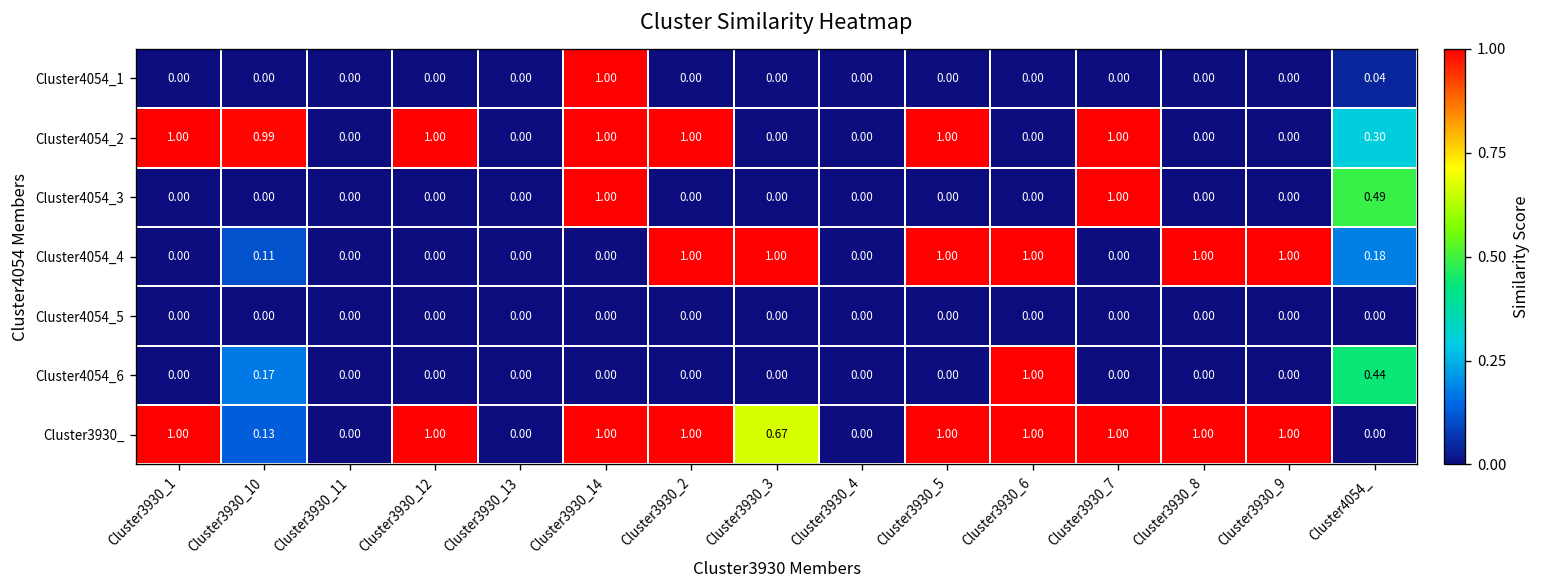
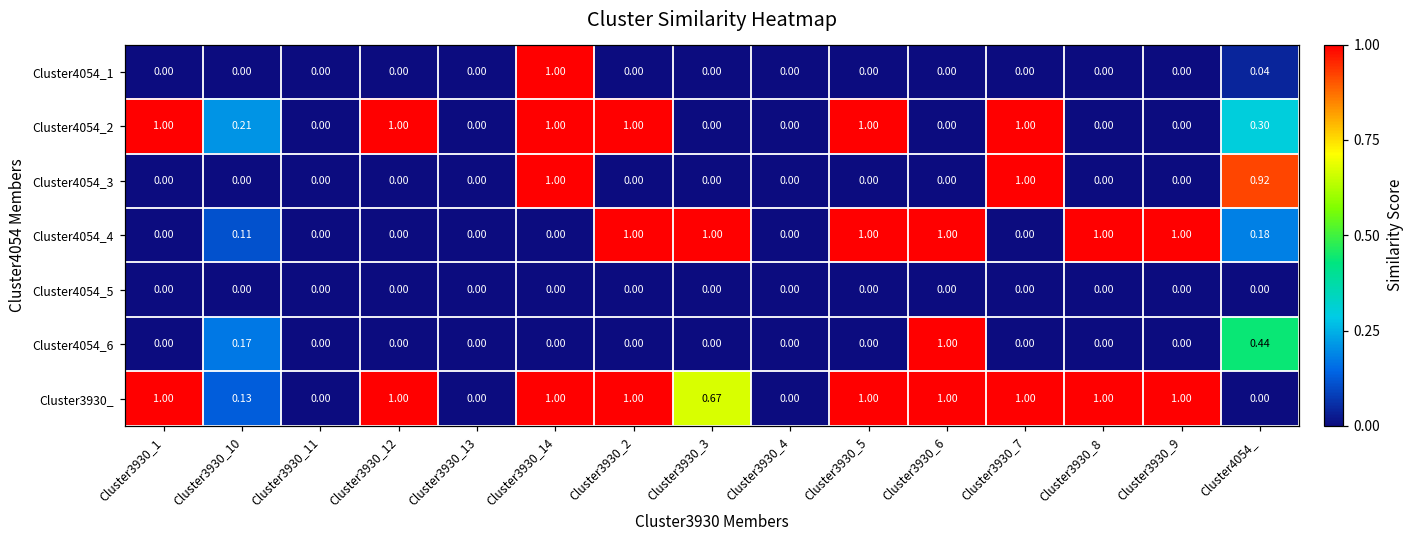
Cluster4054_2, Cluster3930_10: 0.99 -> 0.21
Cluster4054_3, Cluster4054_: 0.49 -> 0.92
